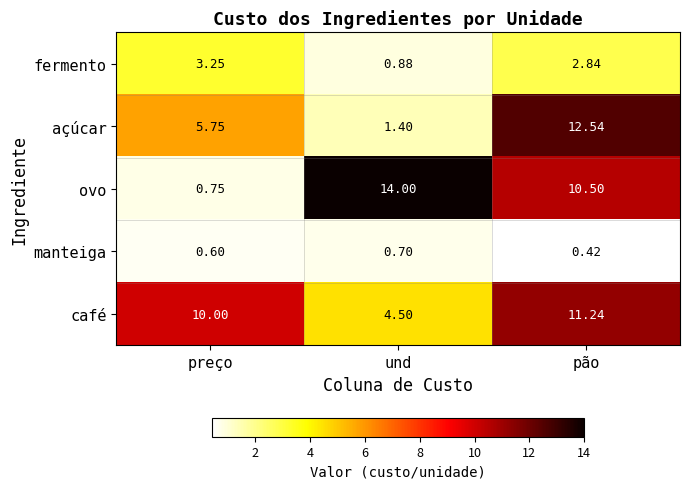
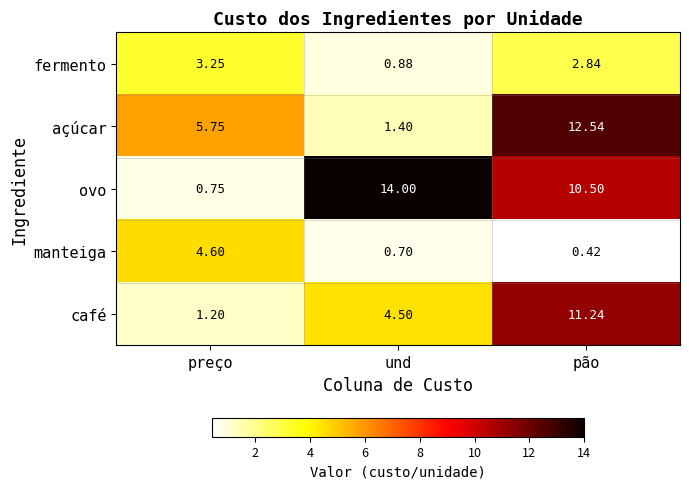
manteiga, preço: 0.60 -> 4.60
café, preço: 10.00 -> 1.20
